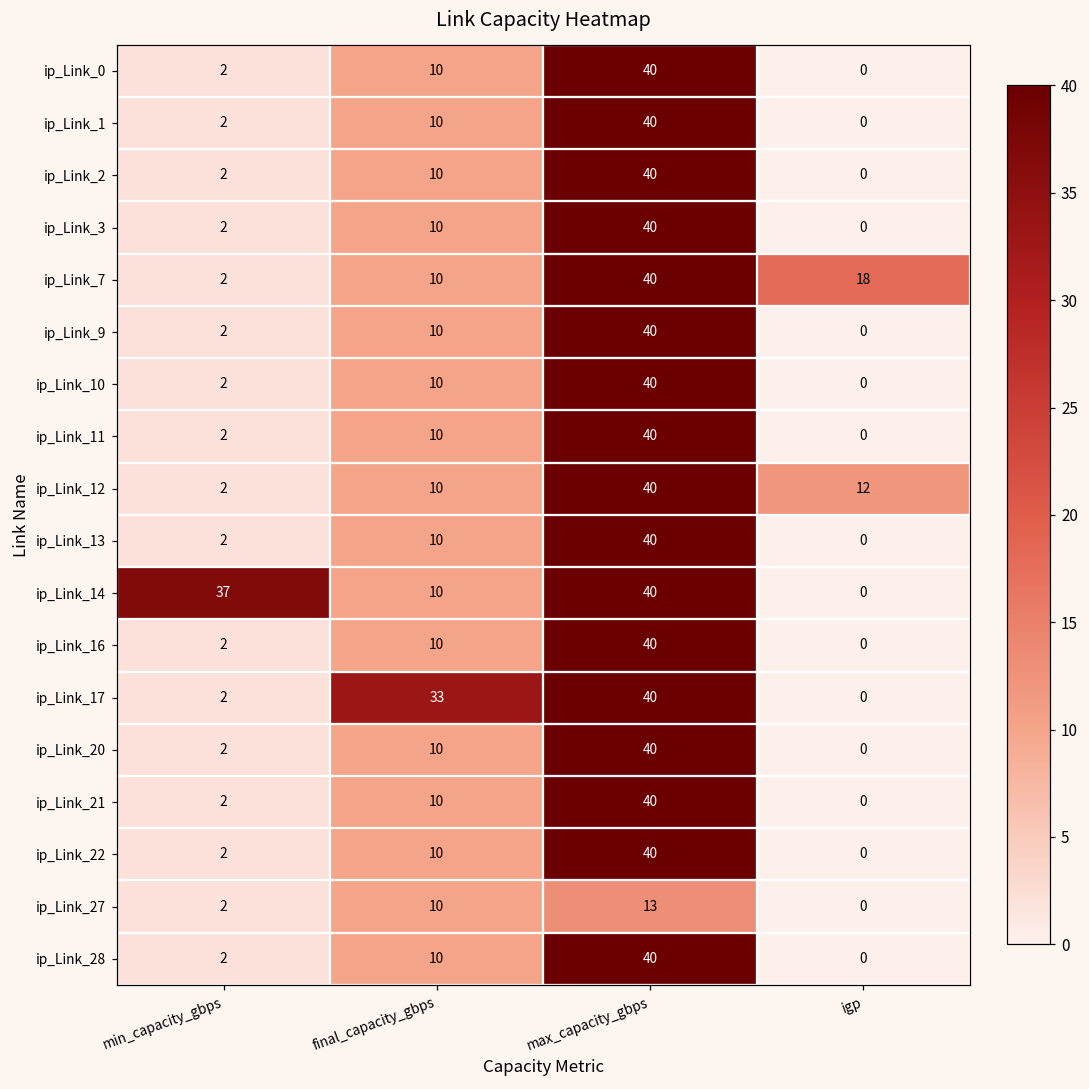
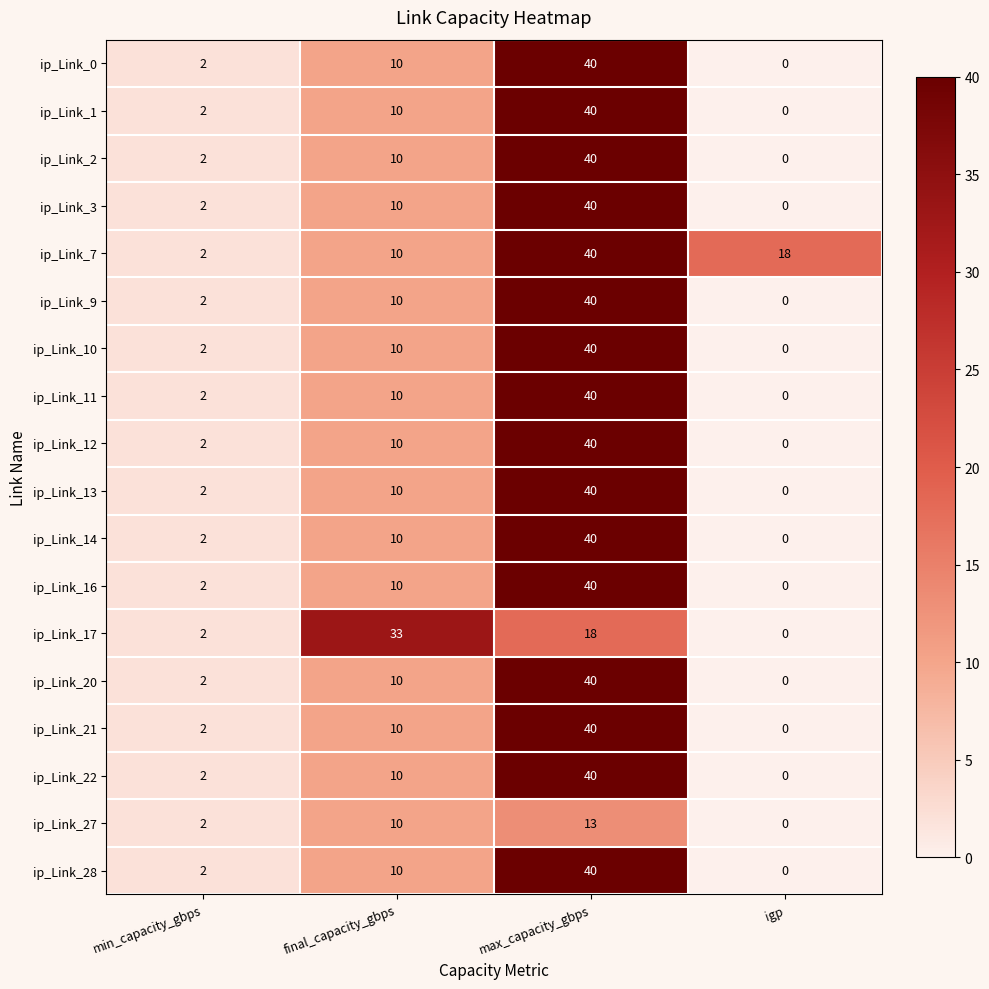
ip_Link_12, igp: 12 -> 0
ip_Link_14, min_capacity_gbps: 37 -> 2
ip_Link_17, max_capacity_gbps: 40 -> 18
